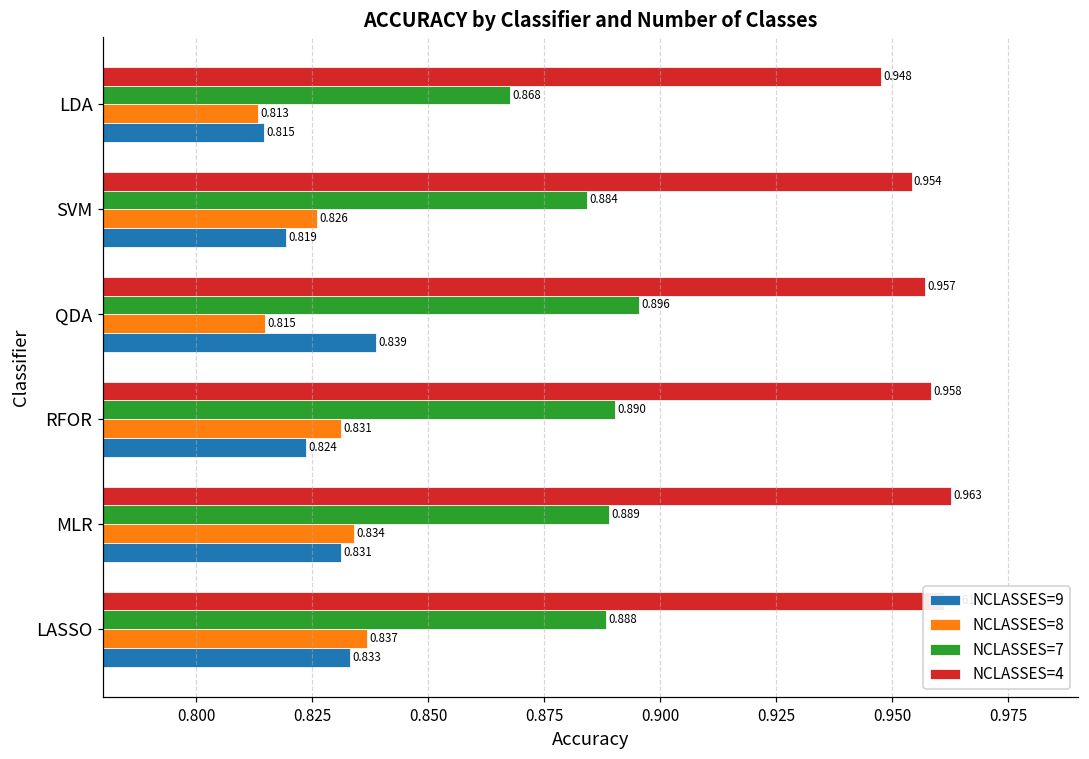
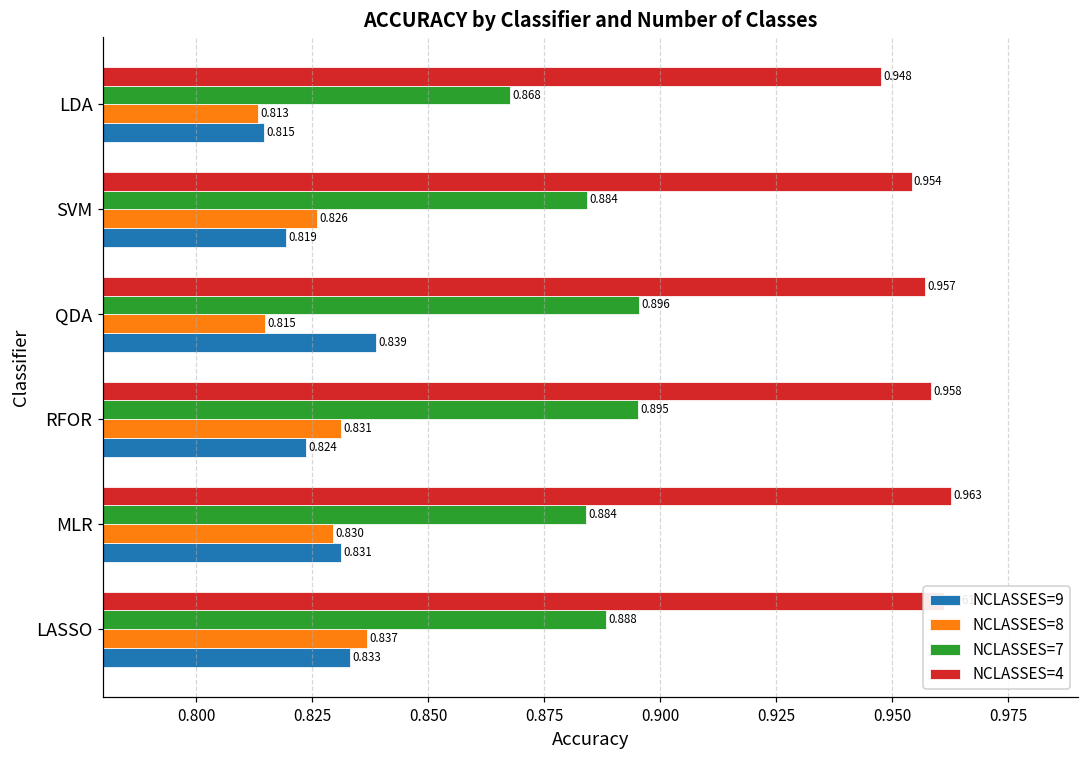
NCLASSES=7, RFOR: 0.890 -> 0.895
NCLASSES=7, MLR: 0.889 -> 0.884
NCLASSES=8, MLR: 0.834 -> 0.830
